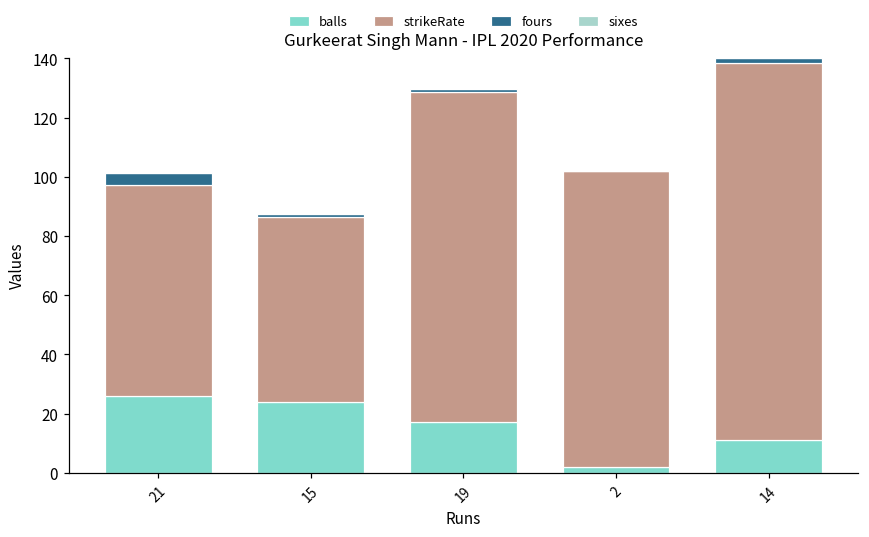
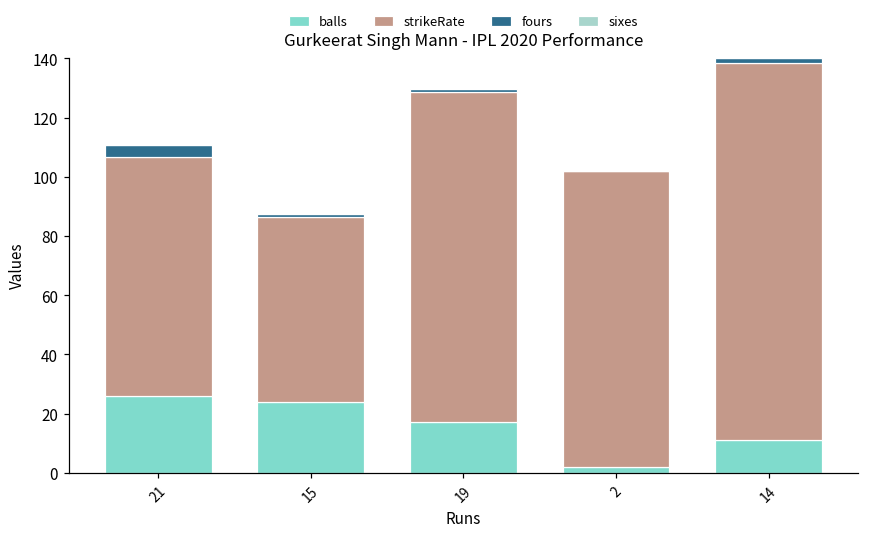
strikeRate, 21: 71 -> 81
